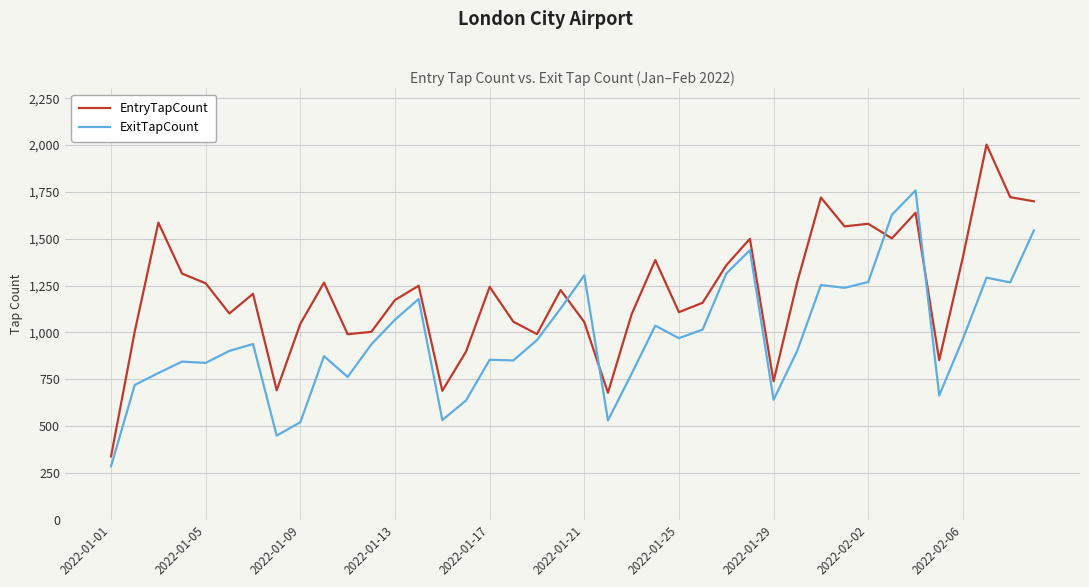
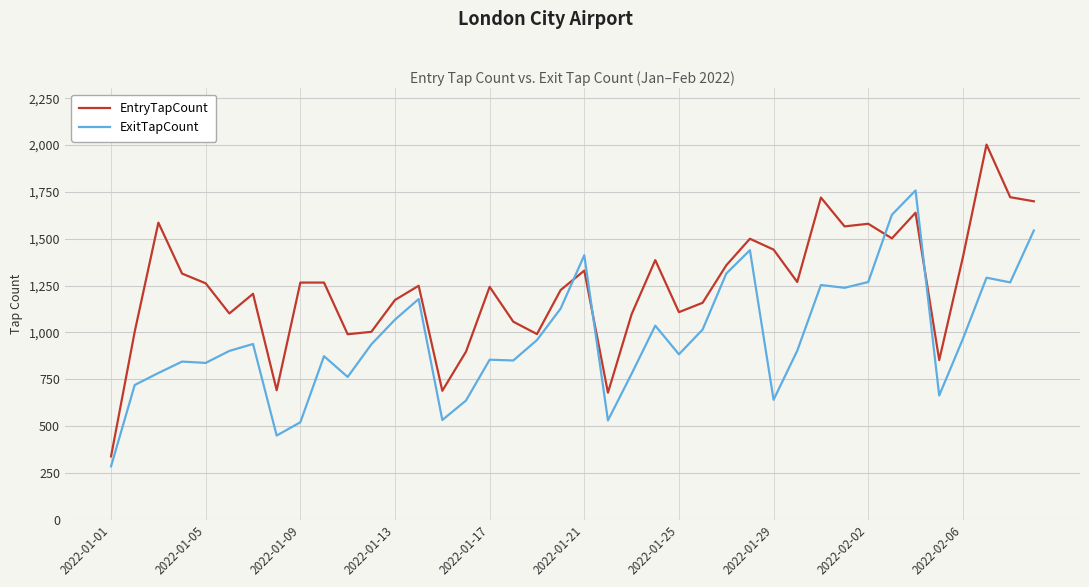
EntryTapCount, 2022-01-09: 1,050 -> 1,270
EntryTapCount, 2022-01-21: 1,060 -> 1,330
ExitTapCount, 2022-01-21: 1,310 -> 1,410
ExitTapCount, 2022-01-25: 970 -> 880
EntryTapCount, 2022-01-29: 740 -> 1,440
